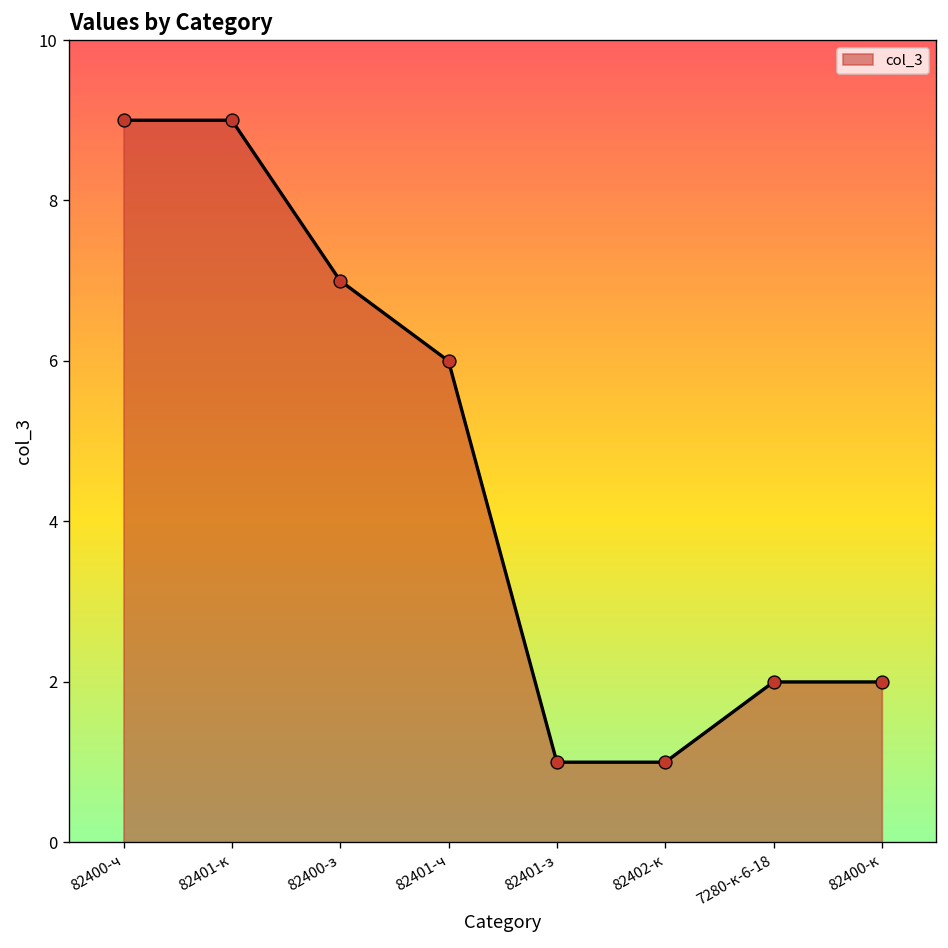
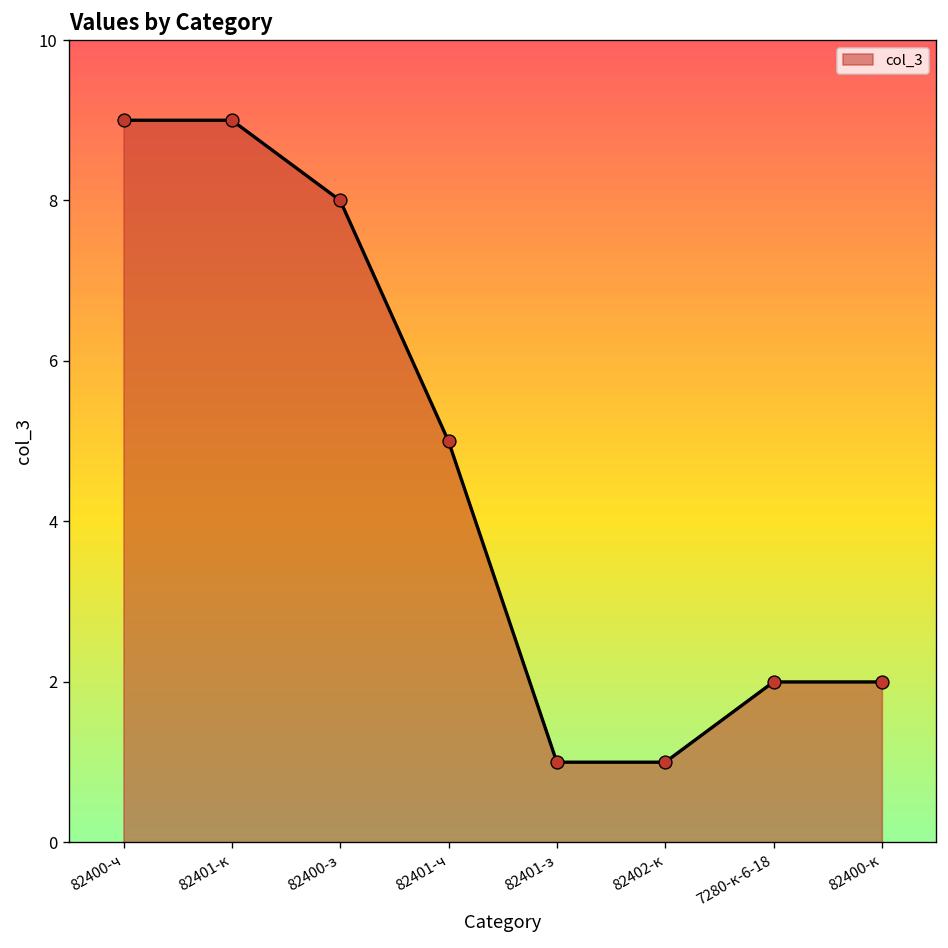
82400-з: 7 -> 8
82401-ч: 6 -> 5
